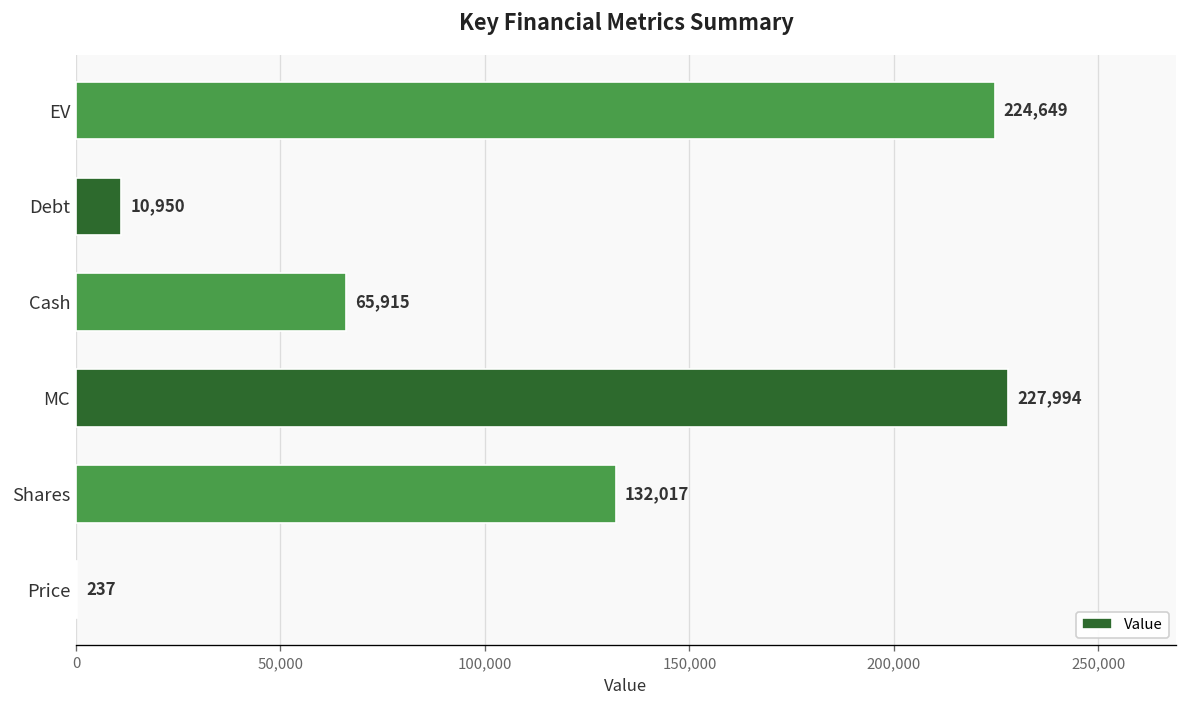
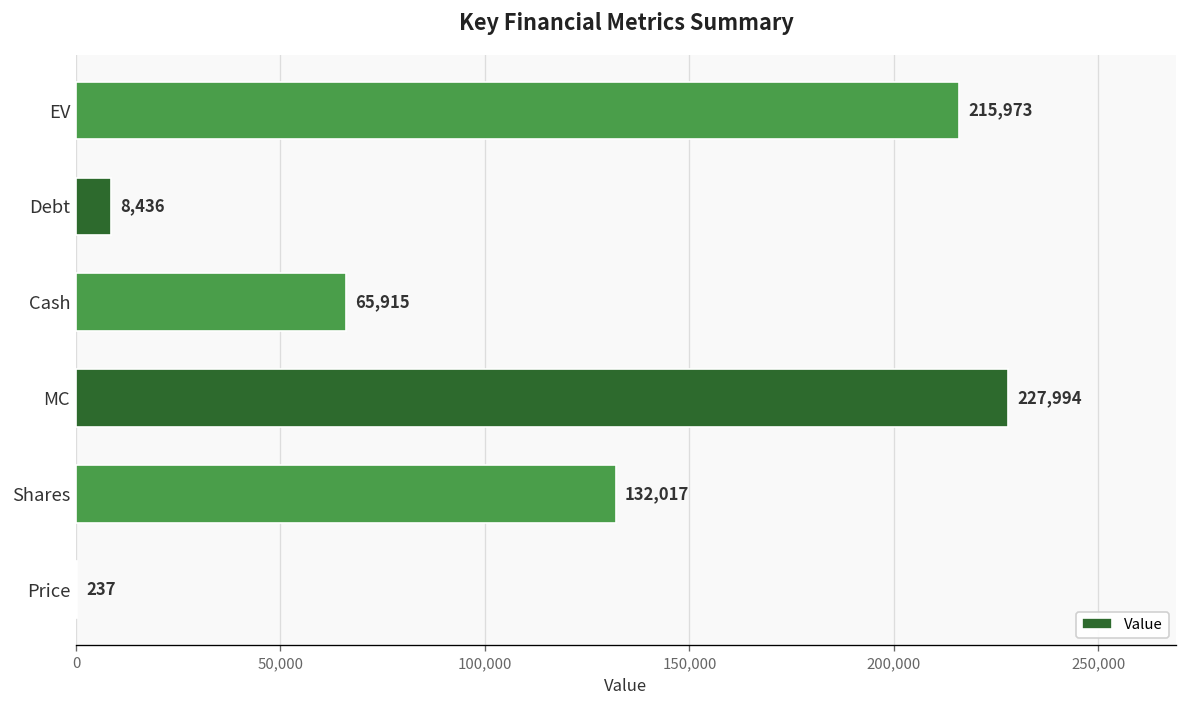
EV: 224,649 -> 215,973
Debt: 10,950 -> 8,436
